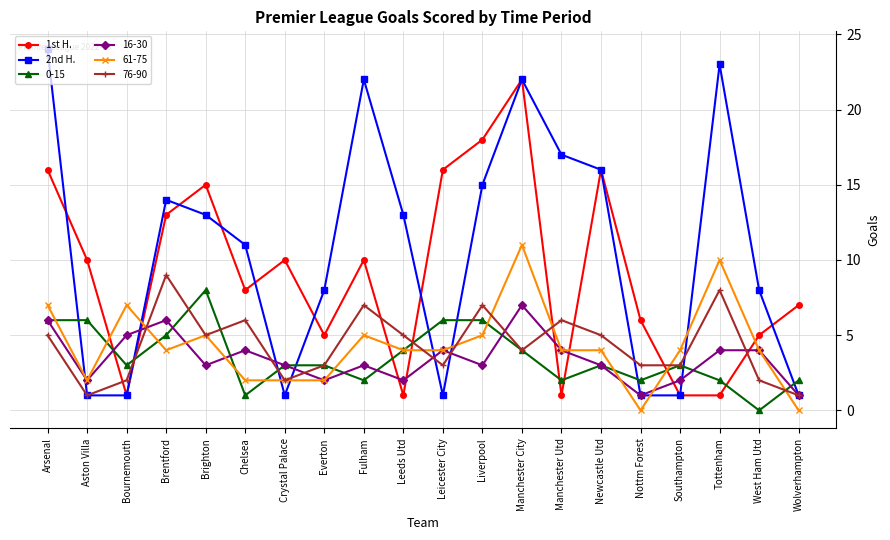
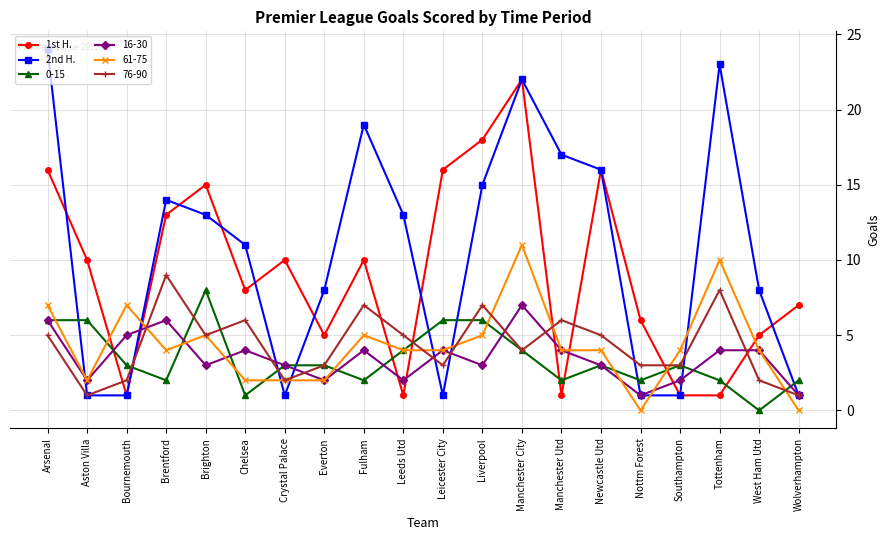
0-15, Brentford: 5 -> 2
2nd H., Fulham: 22 -> 19
16-30, Fulham: 3 -> 4
